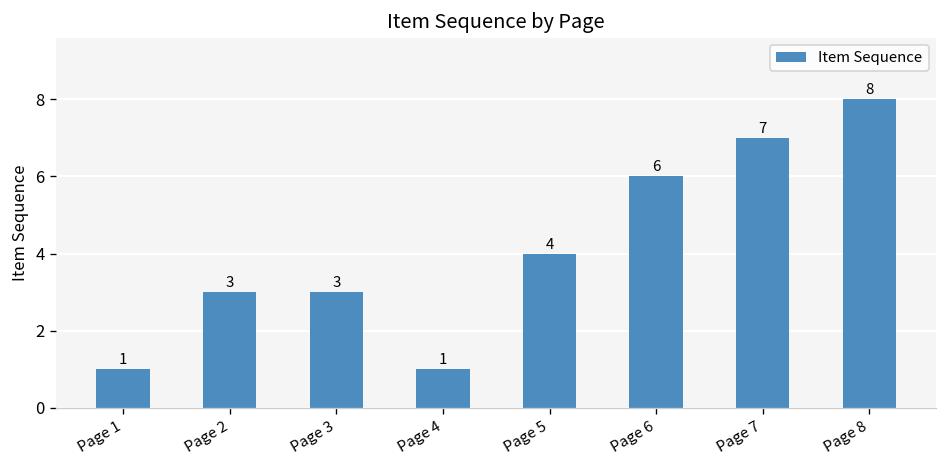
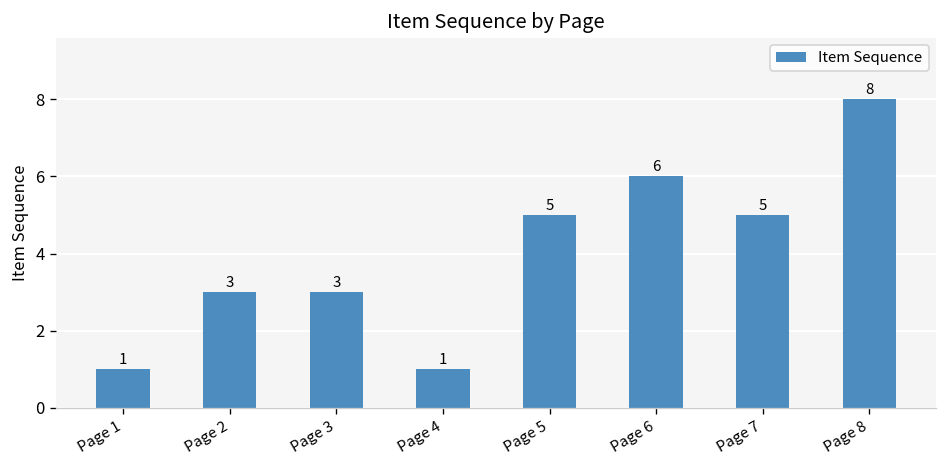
Page 5: 4 -> 5
Page 7: 7 -> 5
